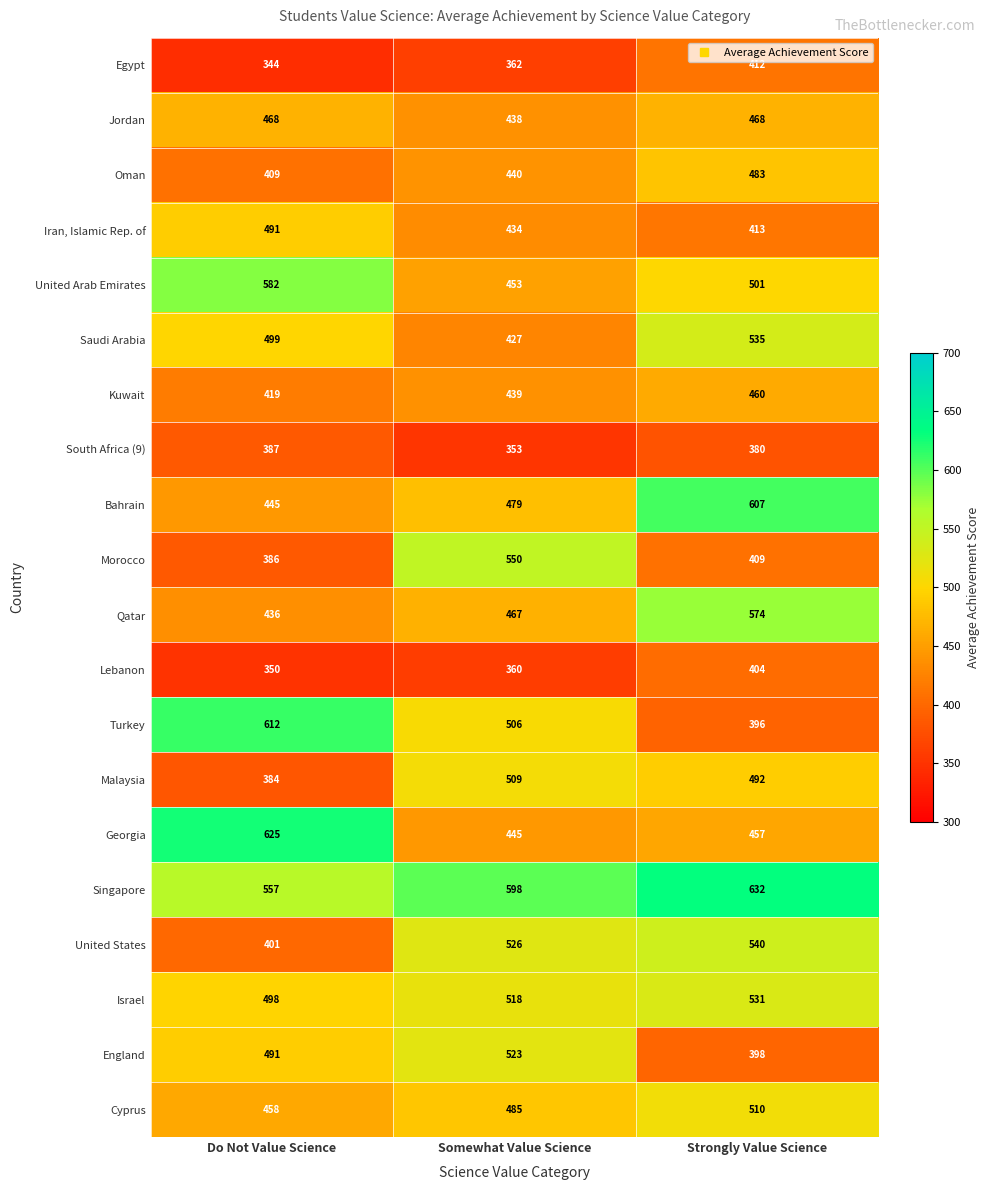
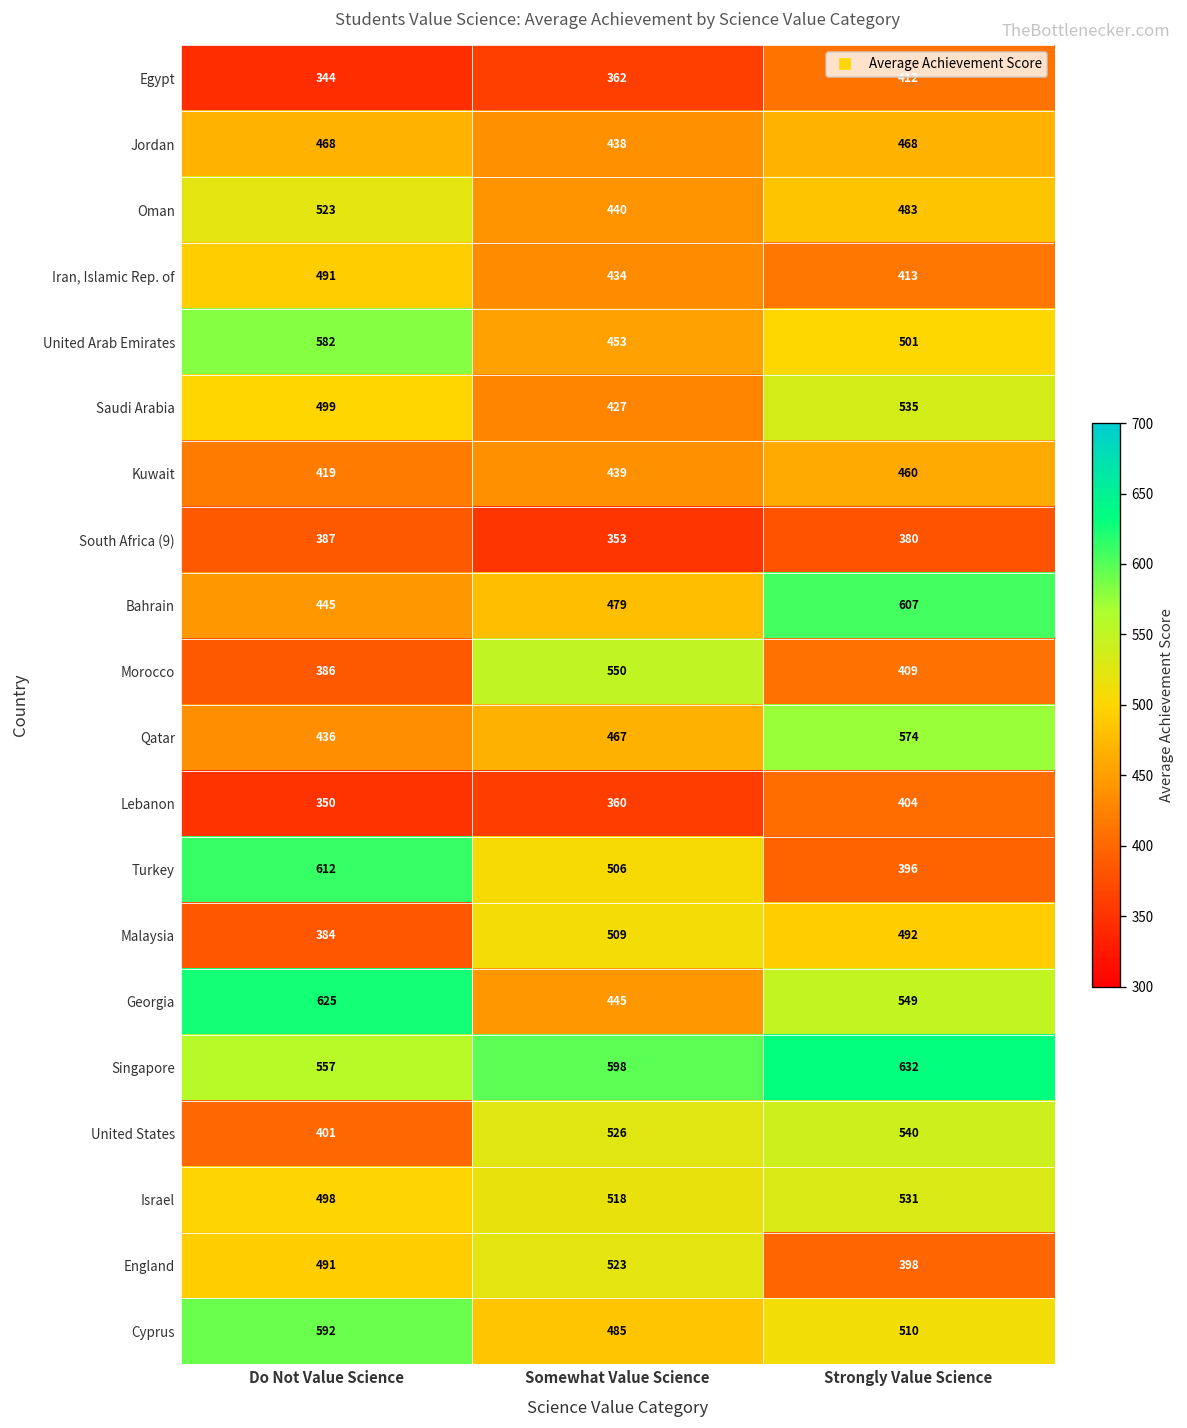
Oman, Do Not Value Science: 409 -> 523
Georgia, Strongly Value Science: 457 -> 549
Cyprus, Do Not Value Science: 458 -> 592
